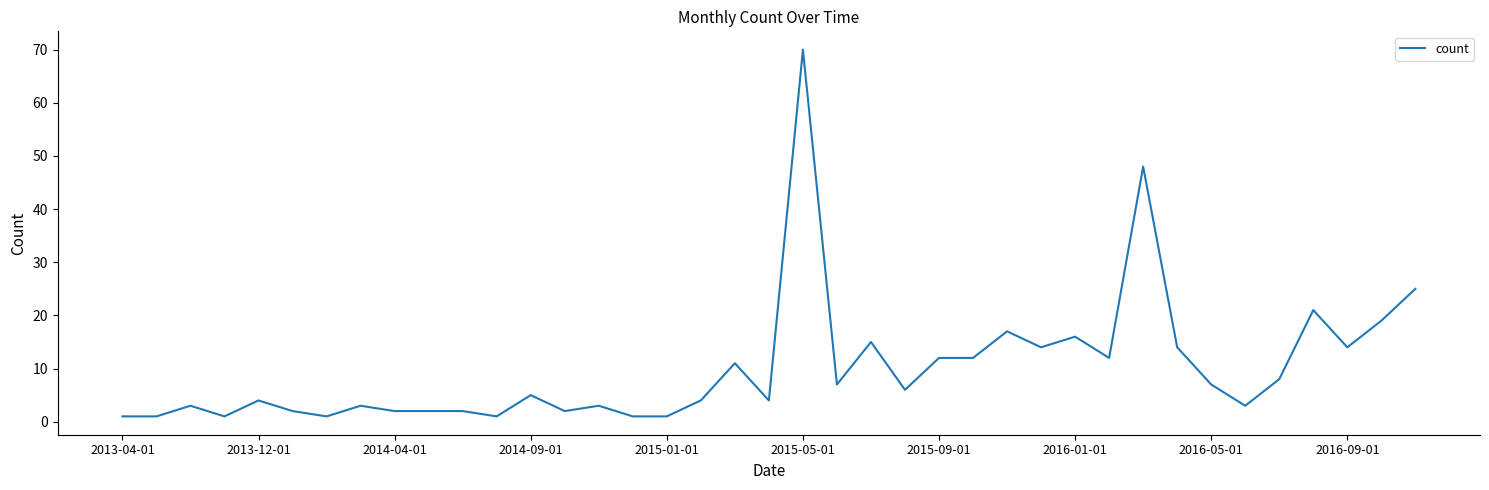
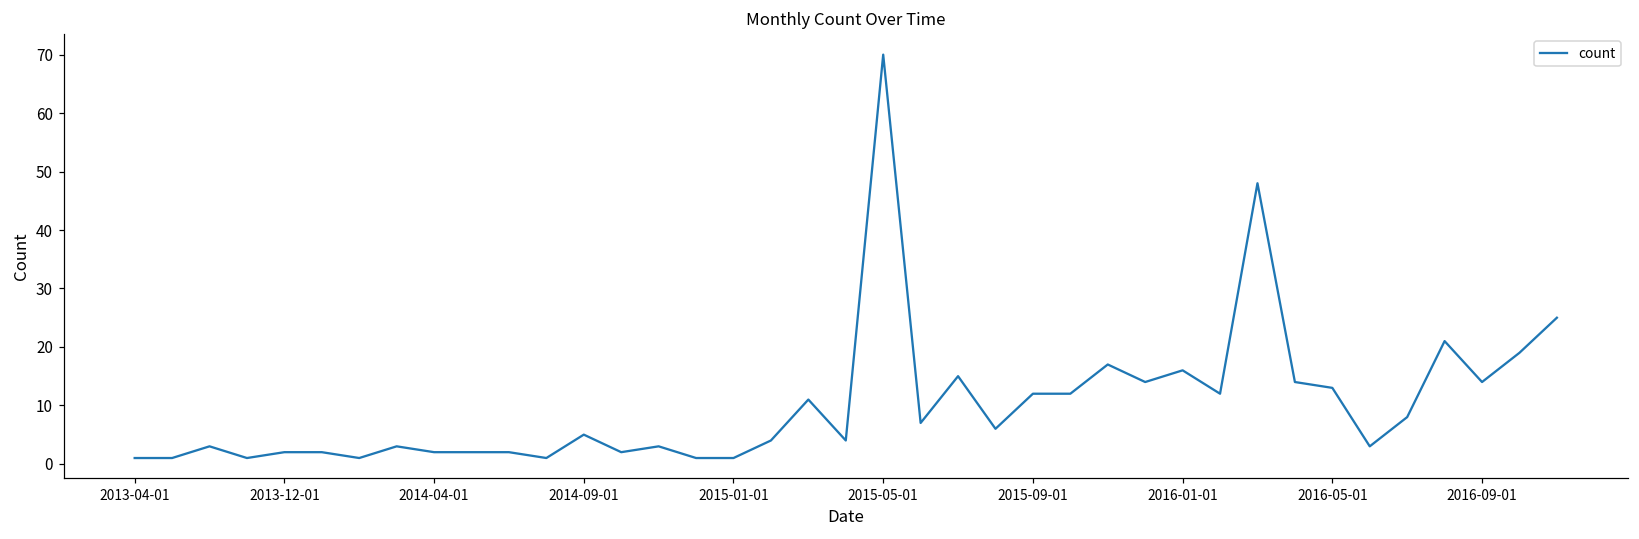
2013-12-01: 4 -> 2
2016-05-01: 7 -> 13
